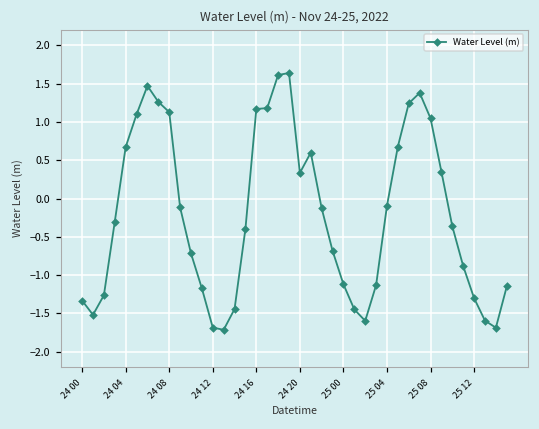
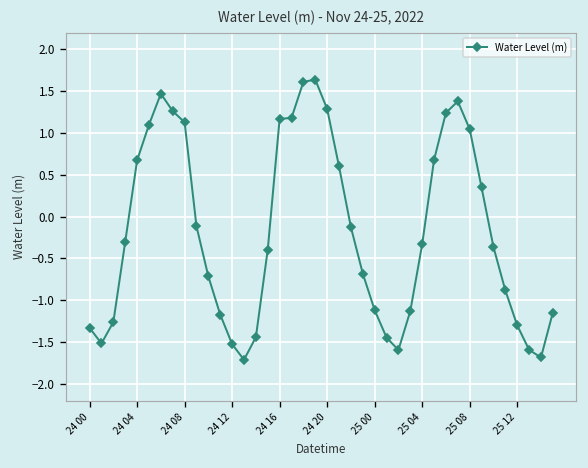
24 12: -1.7 -> -1.5
24 20: 0.3 -> 1.3
25 04: -0.1 -> -0.3
